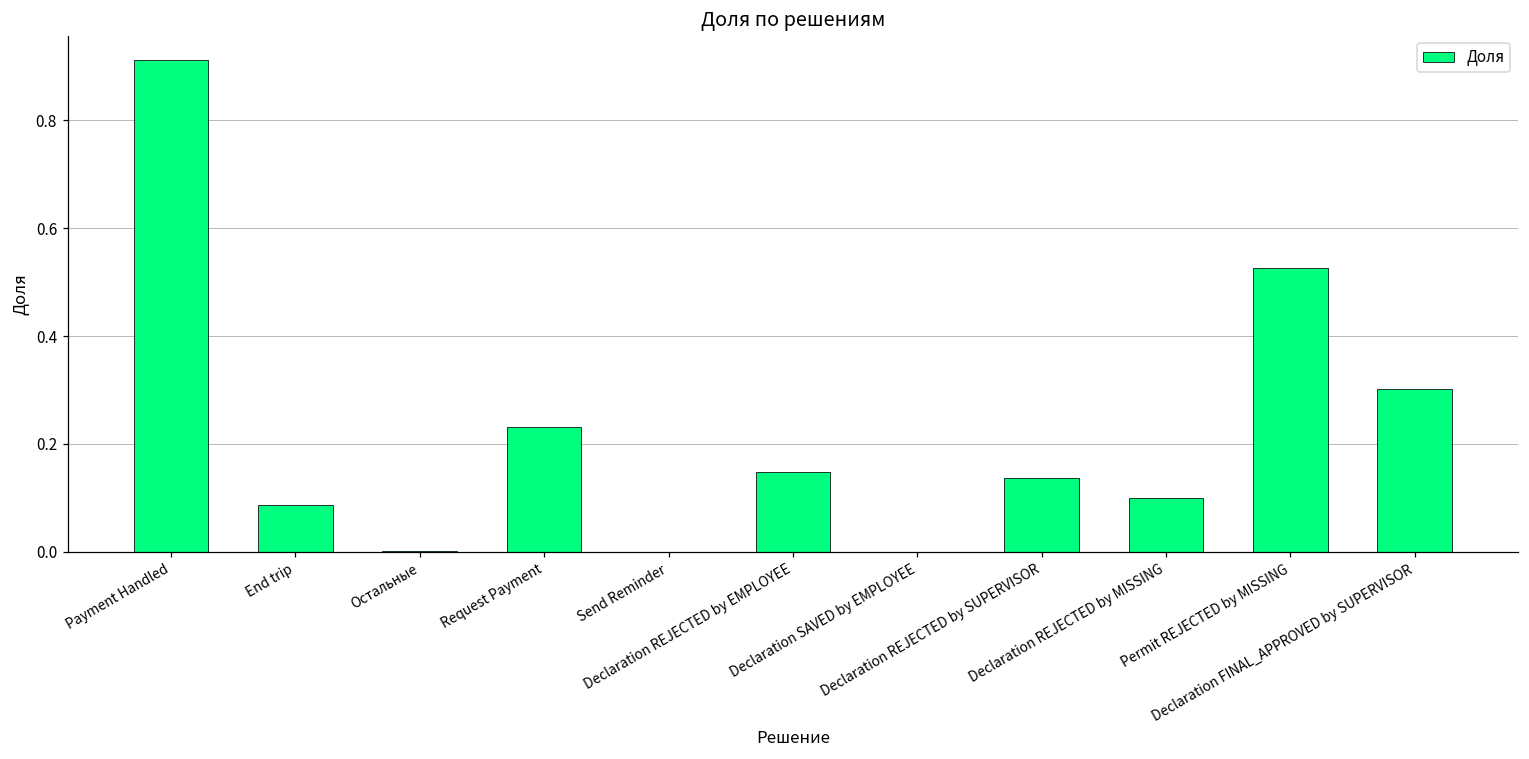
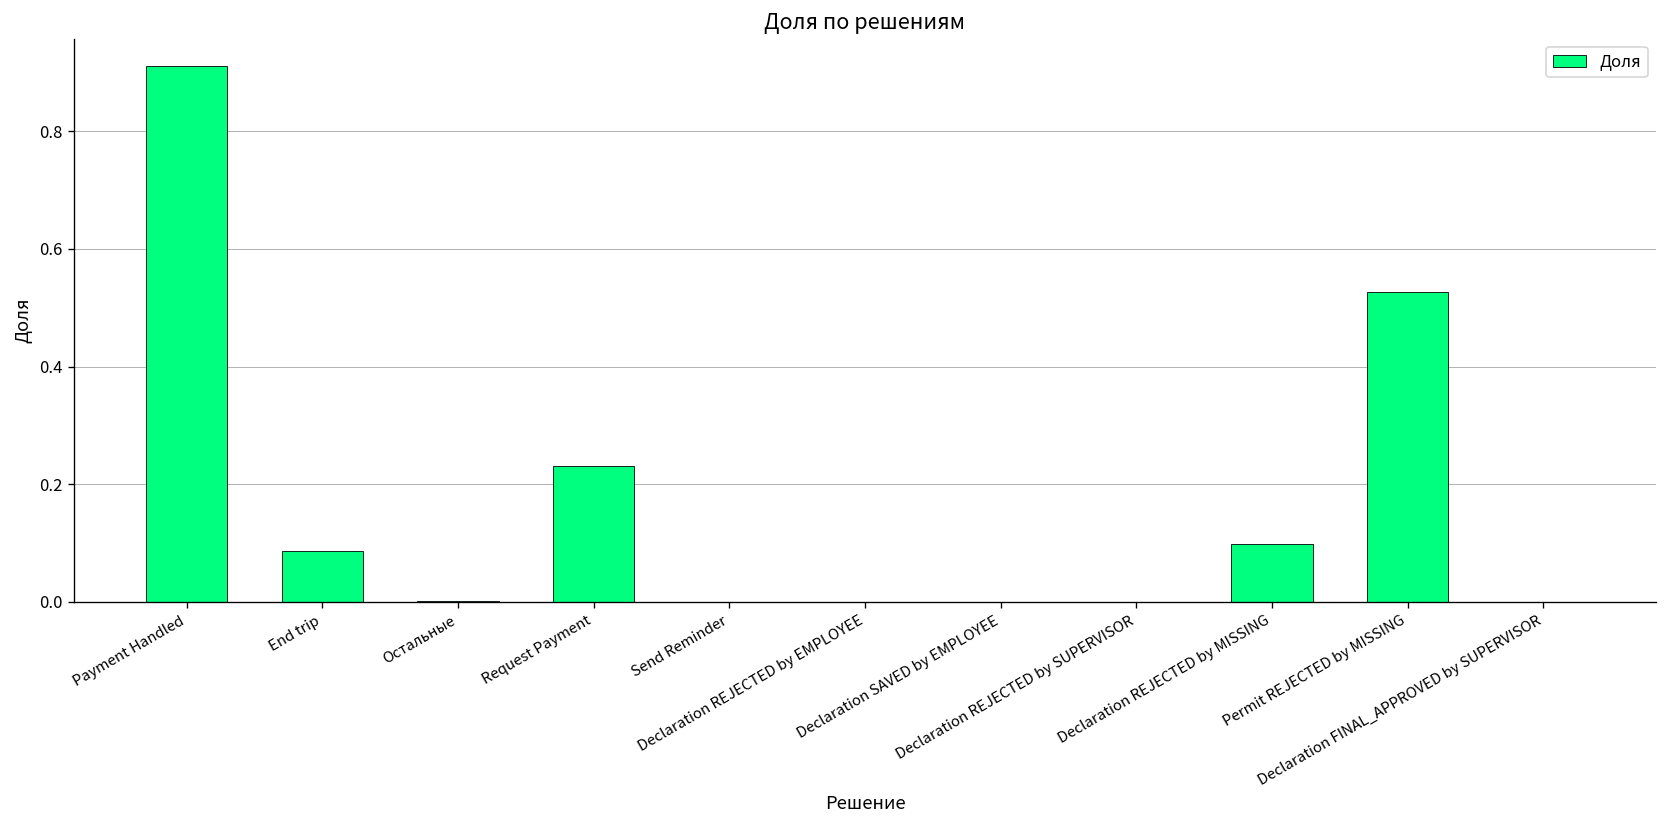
Declaration REJECTED by EMPLOYEE: 0.15 -> 0.00
Declaration REJECTED by SUPERVISOR: 0.14 -> 0.00
Declaration FINAL_APPROVED by SUPERVISOR: 0.30 -> 0.00
